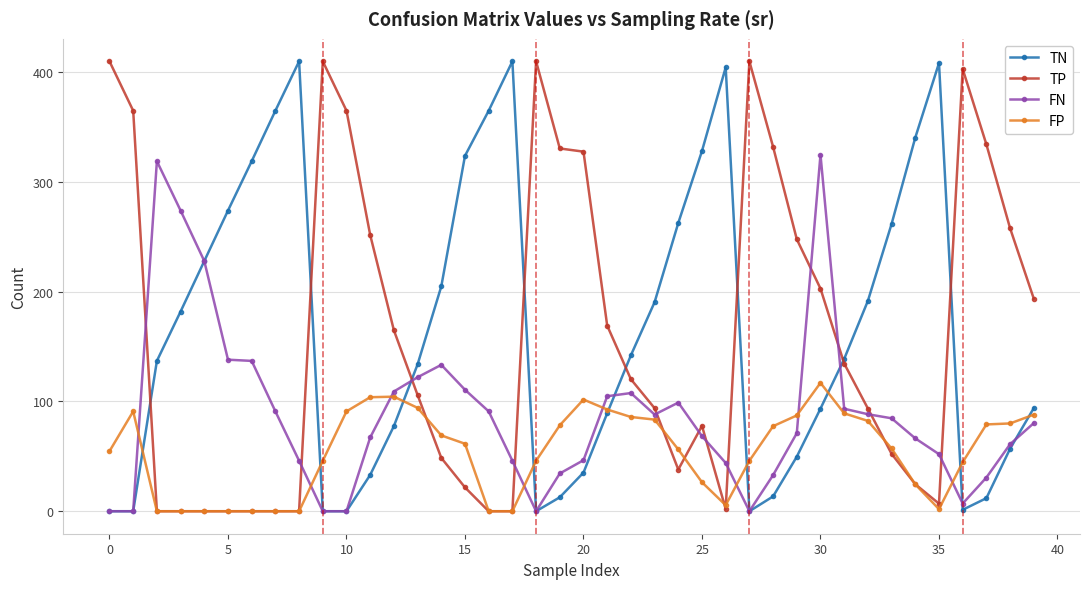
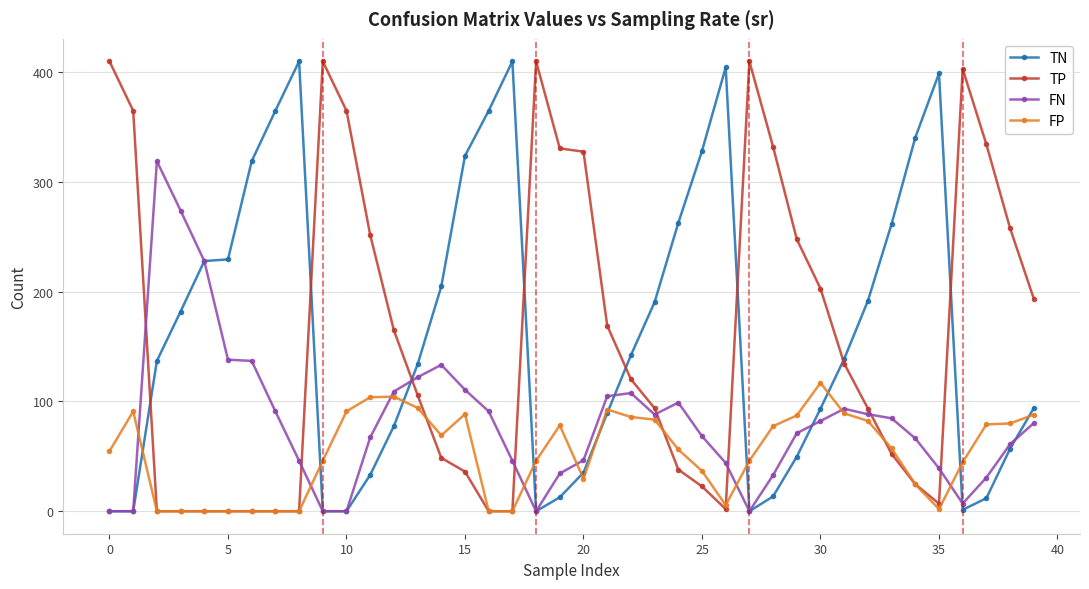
TN, 5: 274 -> 230
TP, 15: 22 -> 36
FP, 15: 62 -> 89
FP, 20: 102 -> 30
TP, 25: 78 -> 23
FP, 25: 26 -> 37
FN, 30: 325 -> 82
TN, 35: 408 -> 399
FN, 35: 52 -> 39
